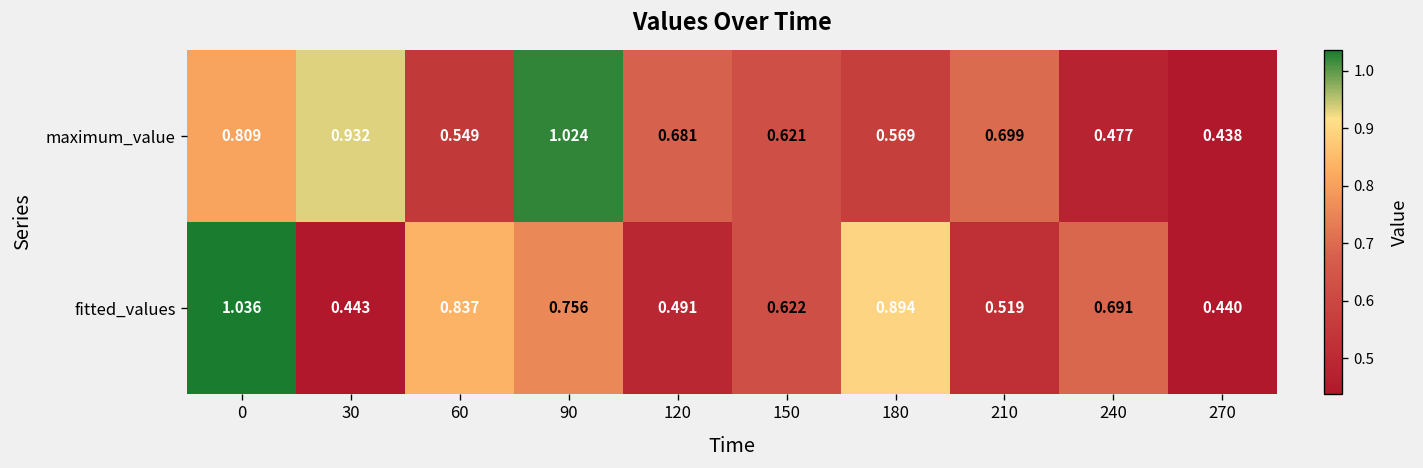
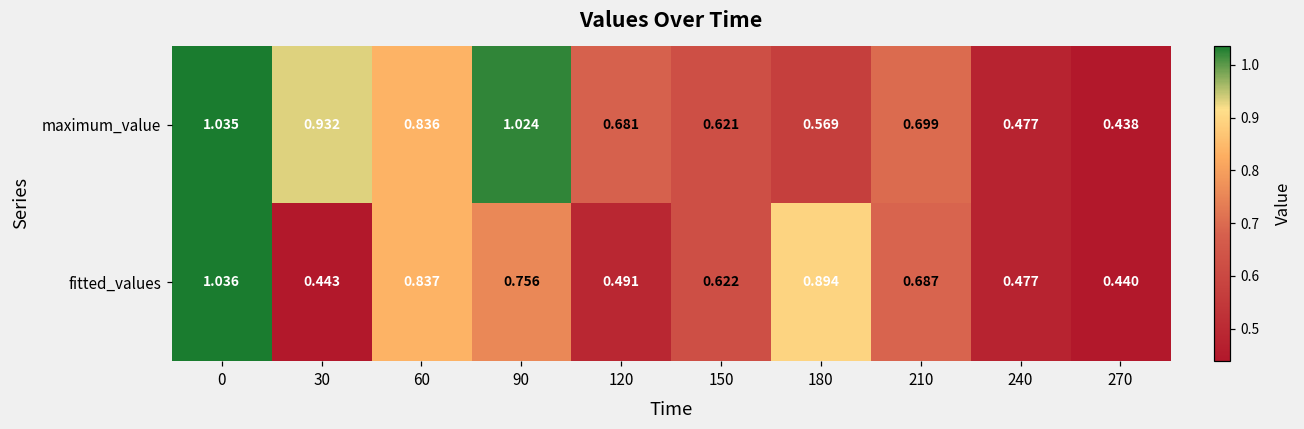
maximum_value, 0: 0.809 -> 1.035
maximum_value, 60: 0.549 -> 0.836
fitted_values, 210: 0.519 -> 0.687
fitted_values, 240: 0.691 -> 0.477
